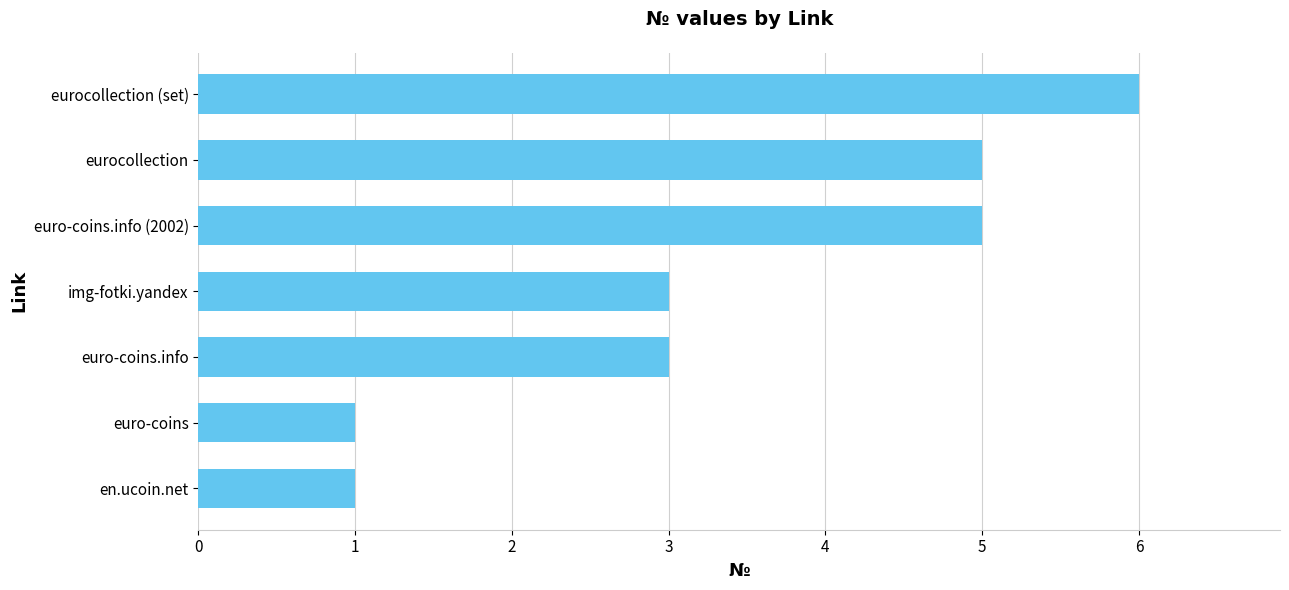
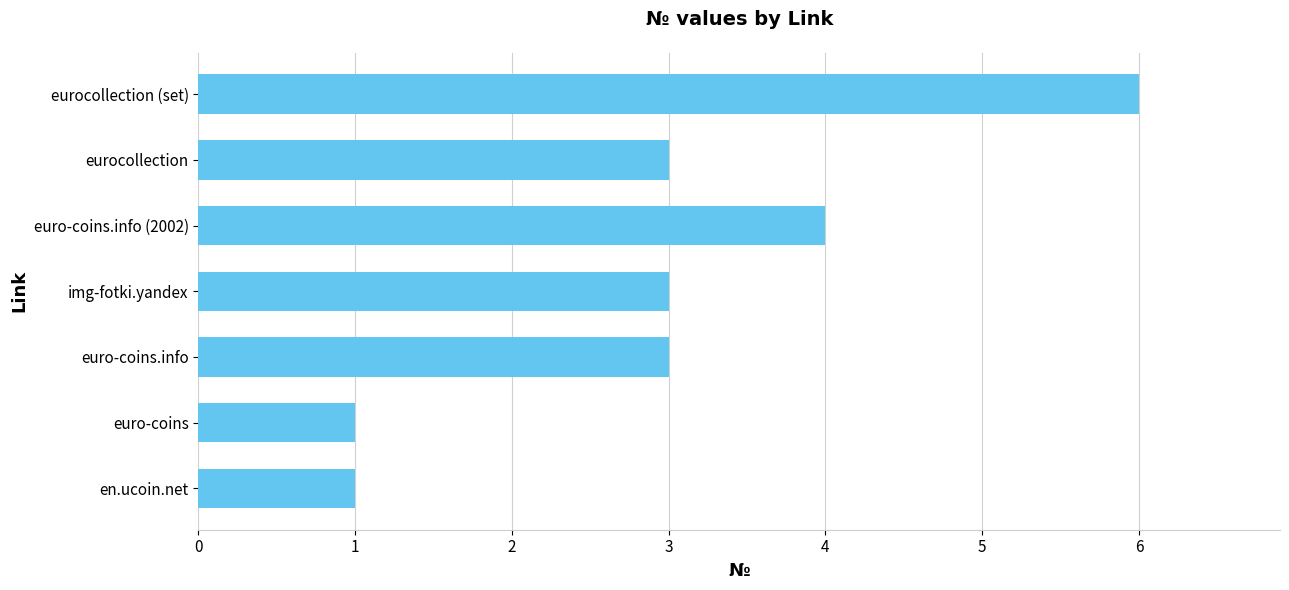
eurocollection: 5 -> 3
euro-coins.info (2002): 5 -> 4
